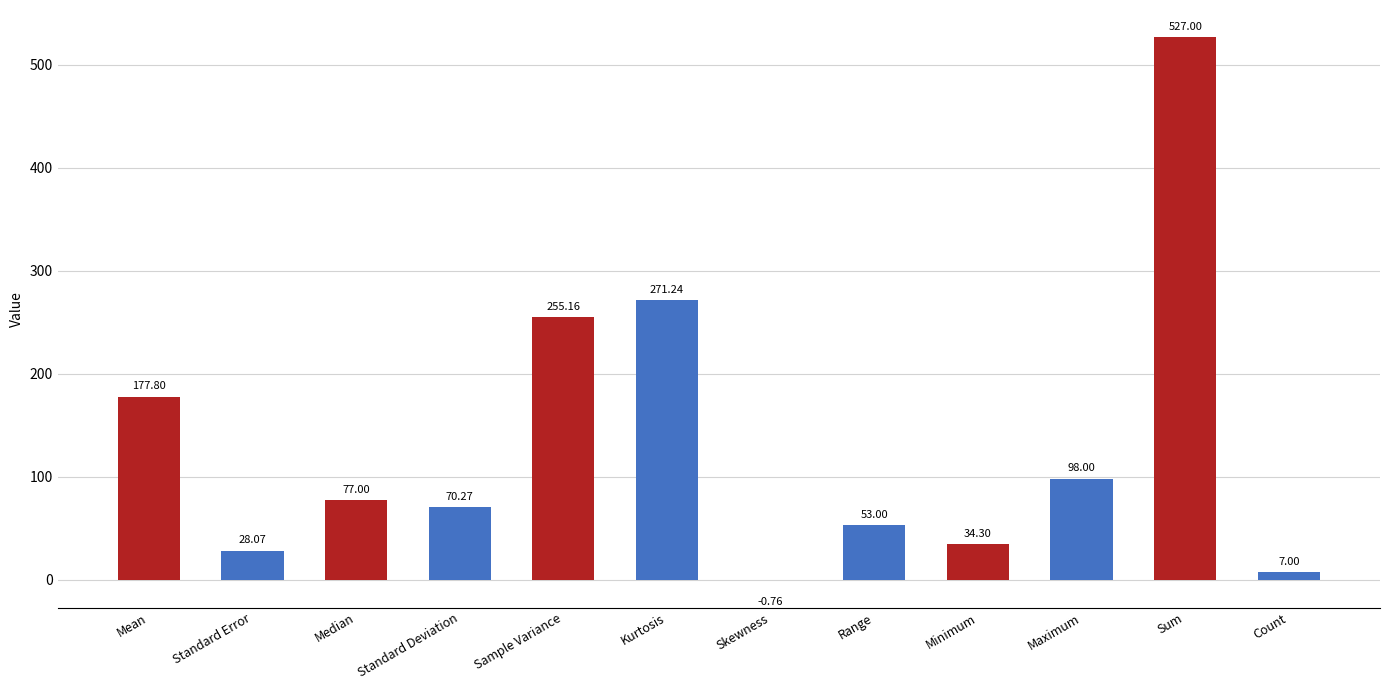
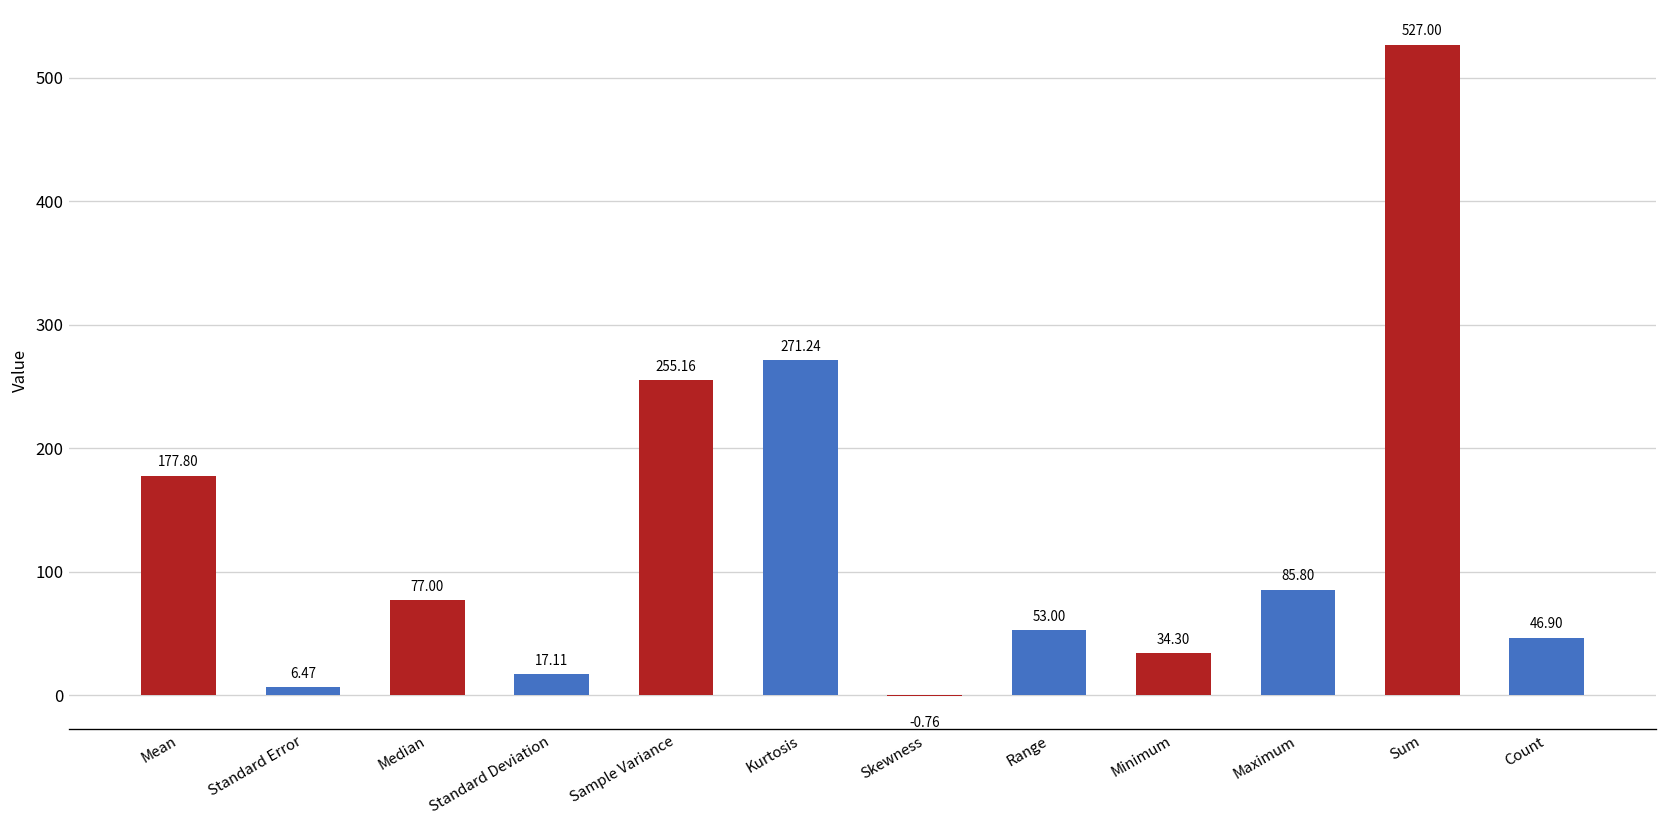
Standard Error: 28.07 -> 6.47
Standard Deviation: 70.27 -> 17.11
Maximum: 98.00 -> 85.80
Count: 7.00 -> 46.90
